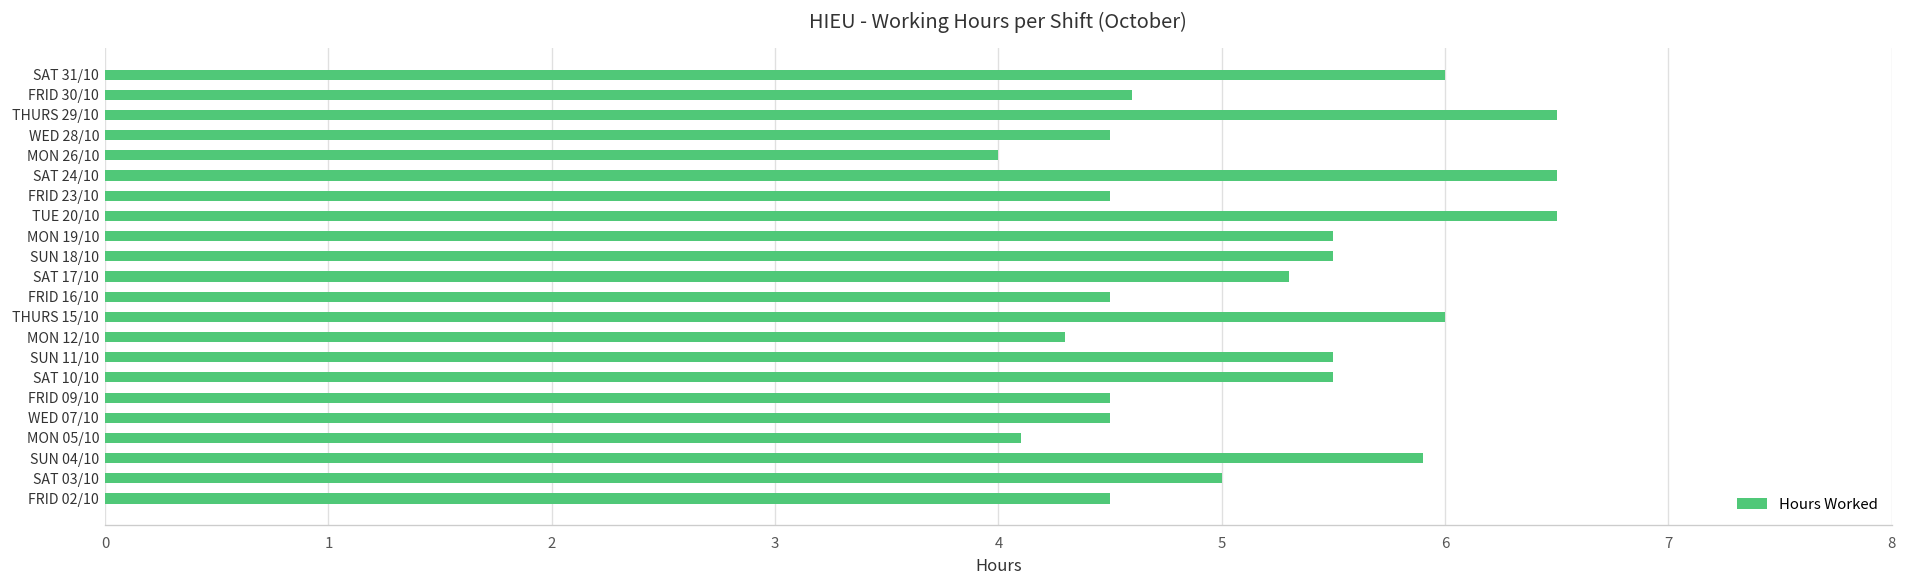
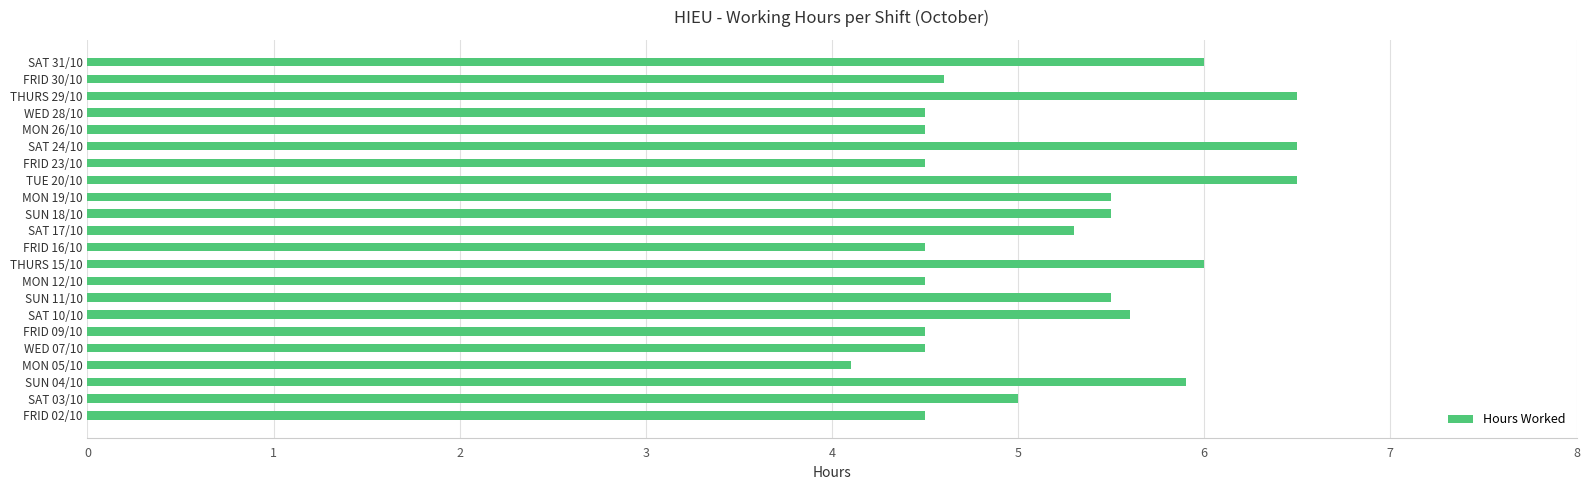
MON 26/10: 4.0 -> 4.5
MON 12/10: 4.3 -> 4.5
SAT 10/10: 5.5 -> 5.6
